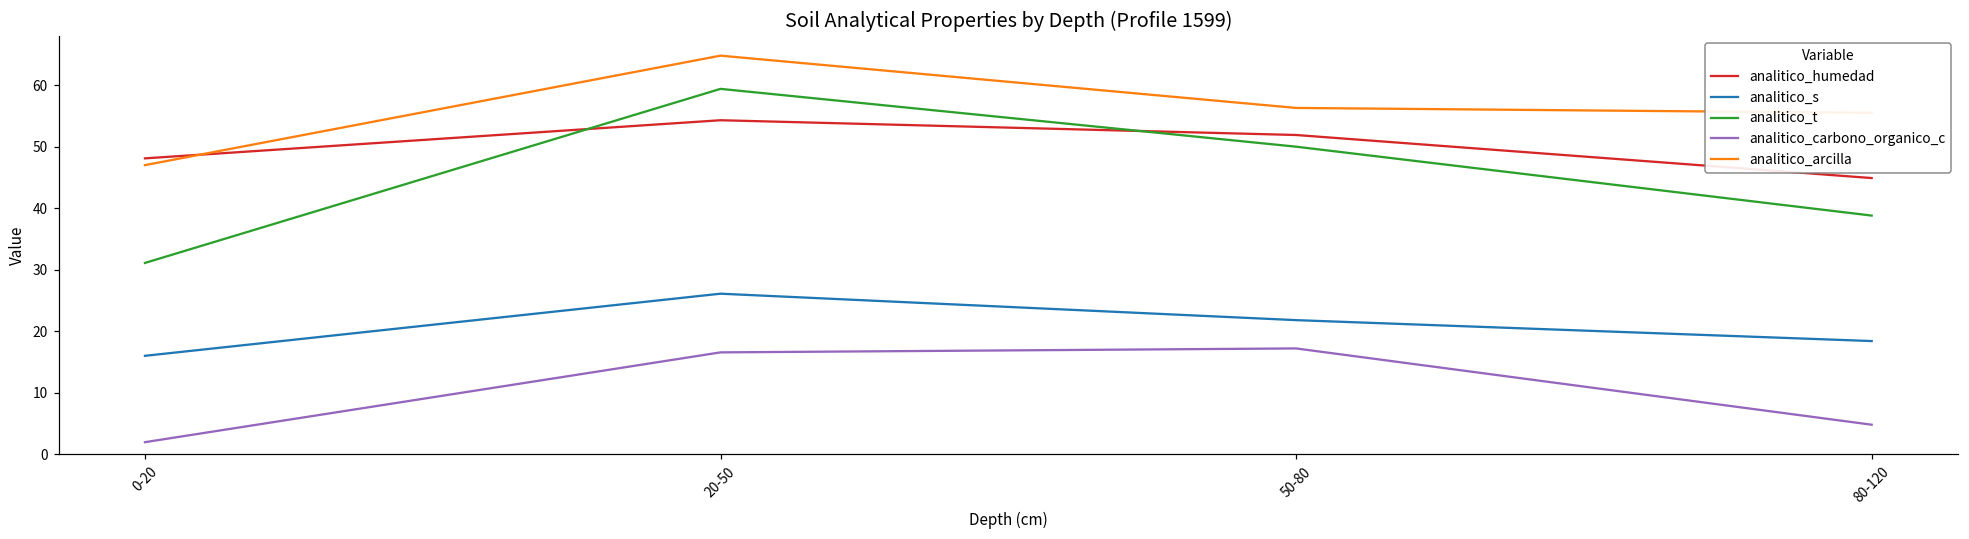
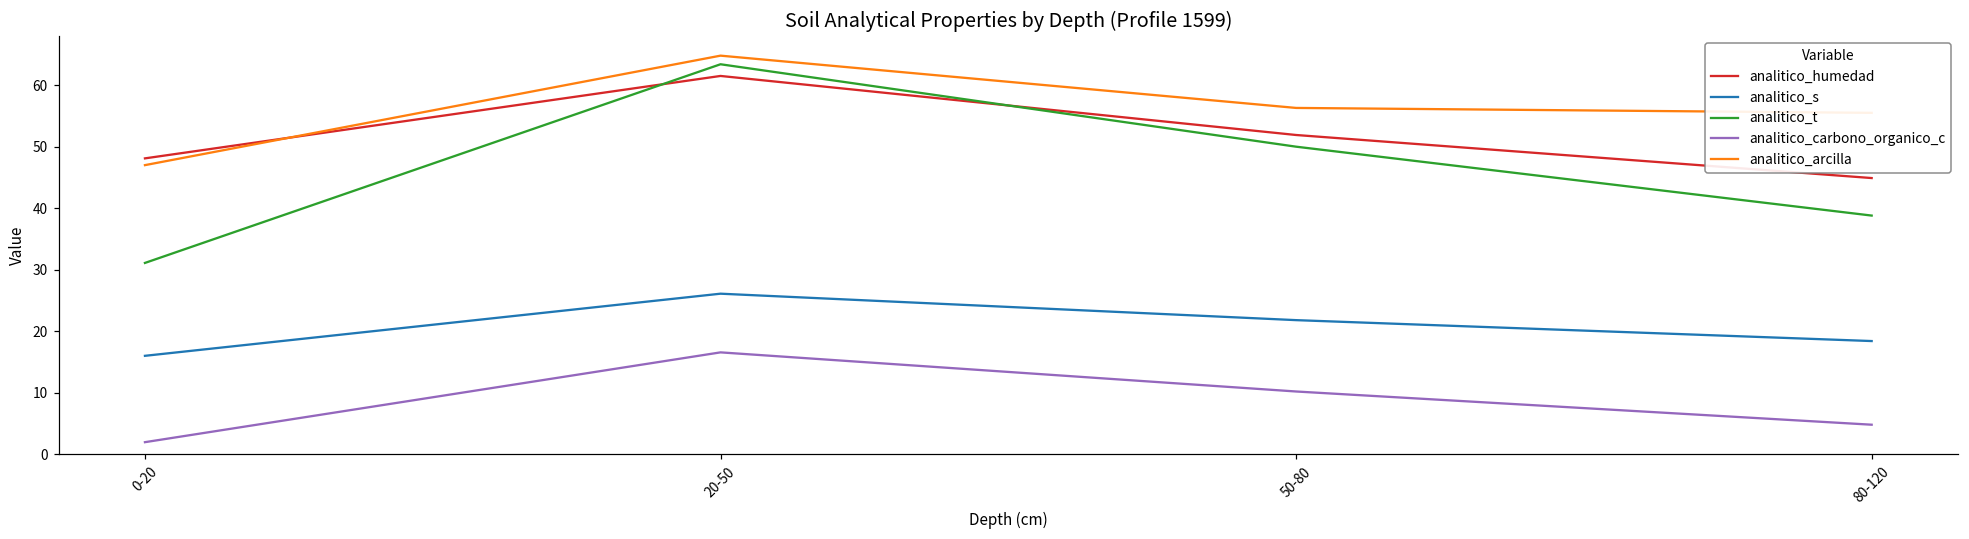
analitico_humedad, 20-50: 54 -> 62
analitico_t, 20-50: 59 -> 63
analitico_carbono_organico_c, 50-80: 17 -> 10
